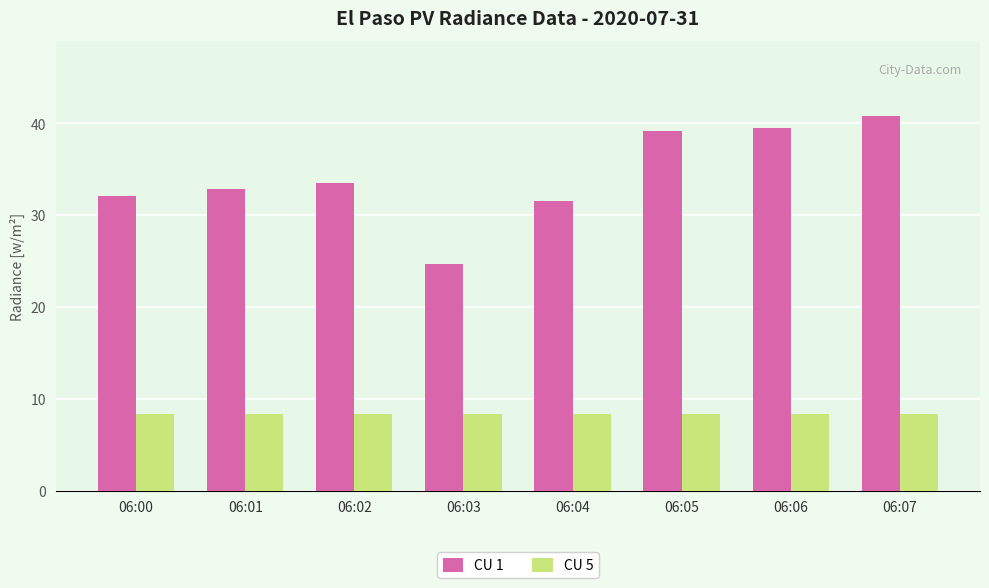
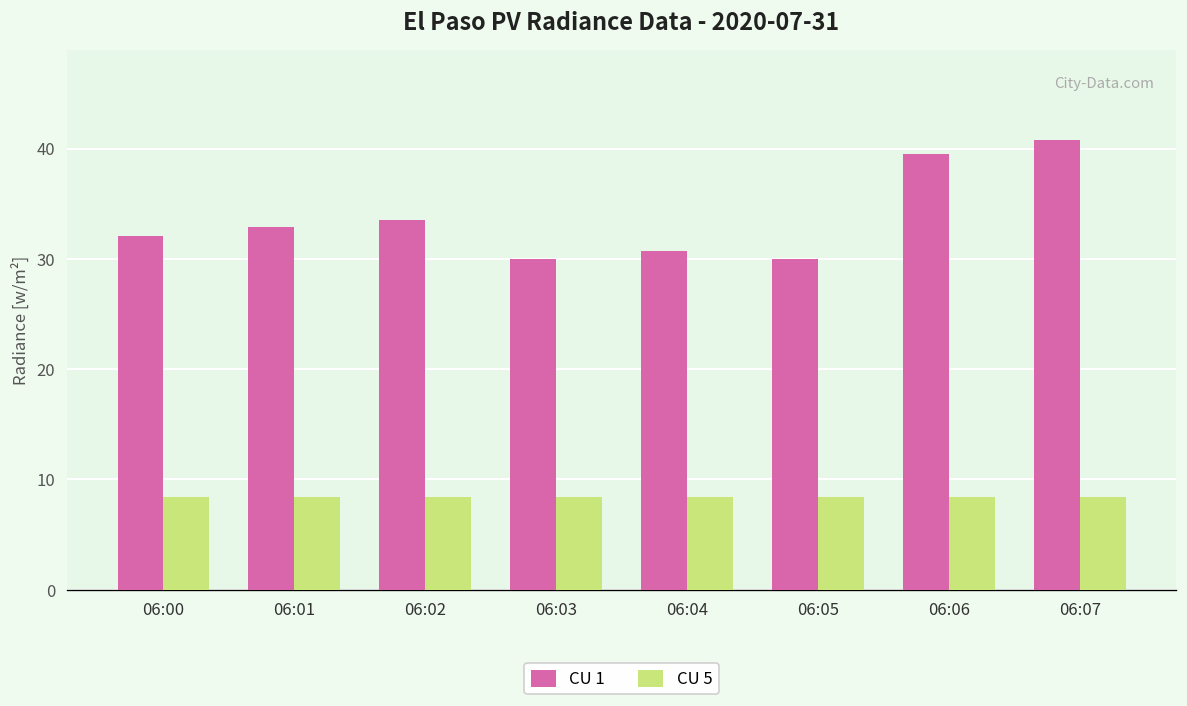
CU 1, 06:03: 25 -> 30
CU 1, 06:04: 32 -> 31
CU 1, 06:05: 39 -> 30
